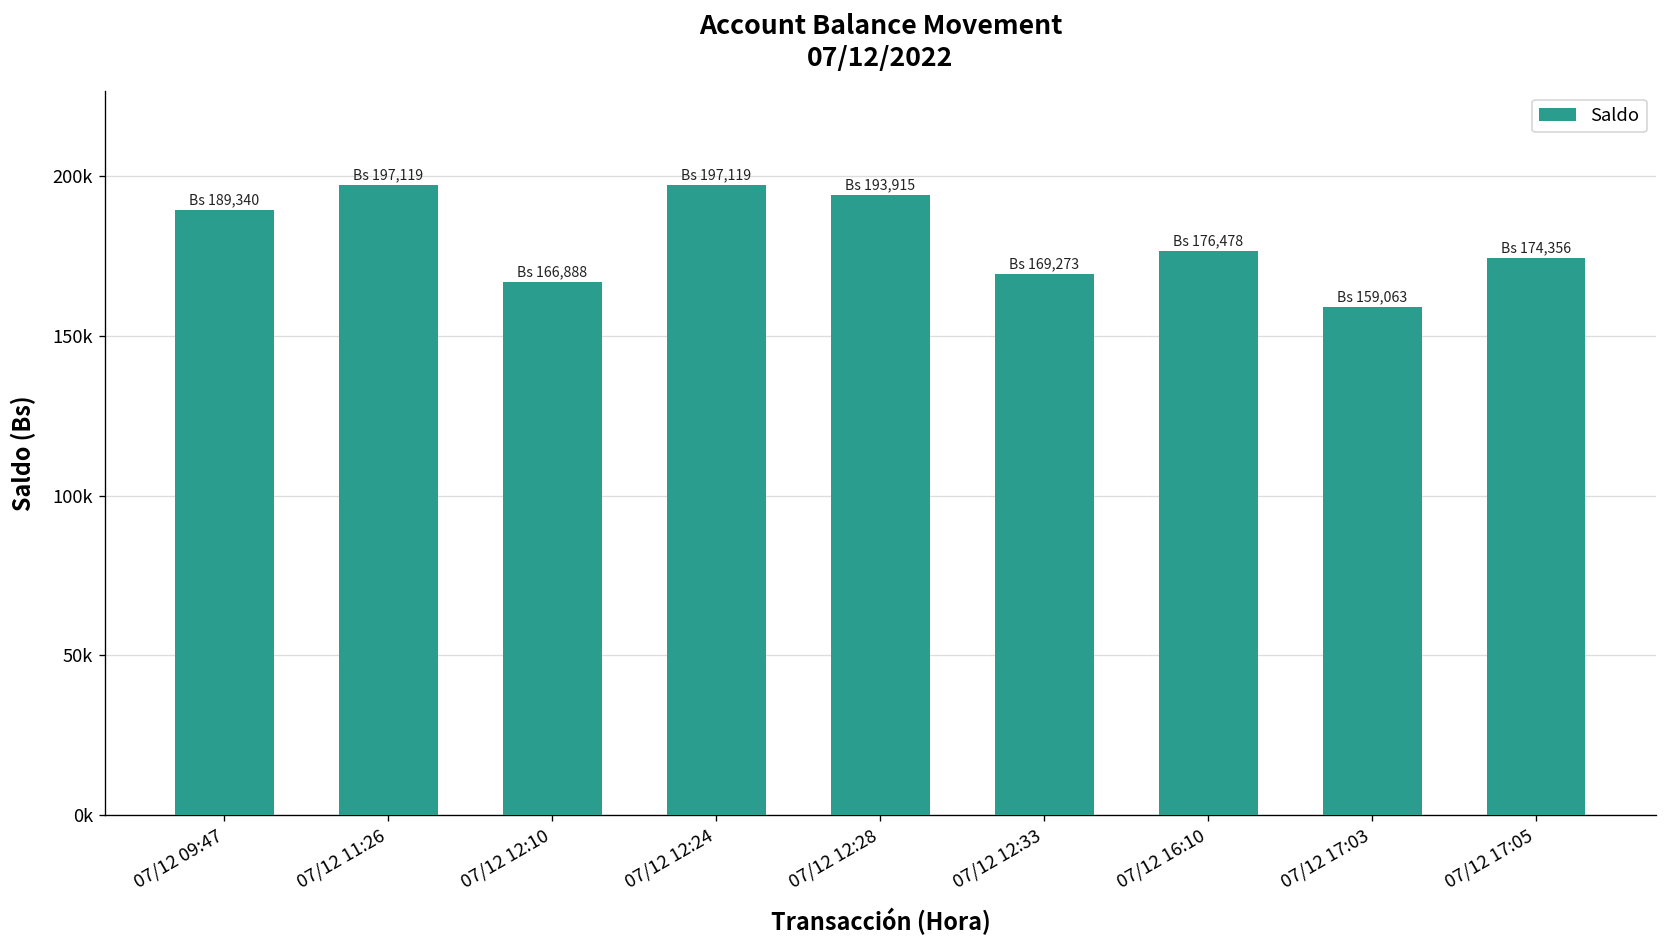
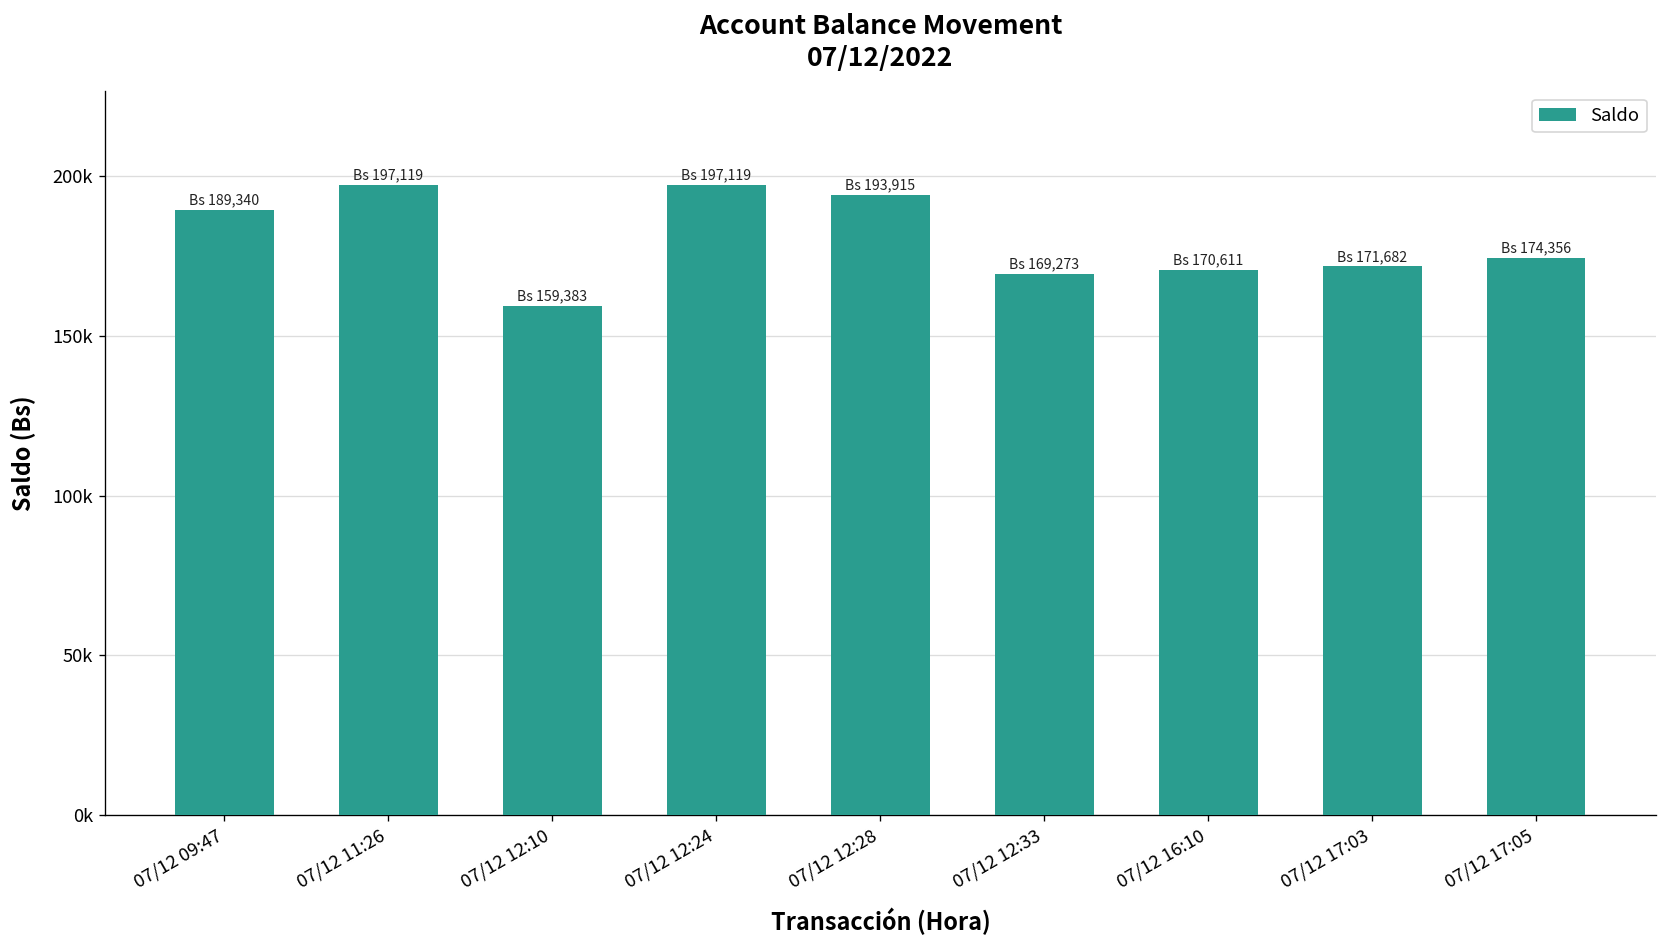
07/12 12:10: 166,888 -> 159,383
07/12 16:10: 176,478 -> 170,611
07/12 17:03: 159,063 -> 171,682
